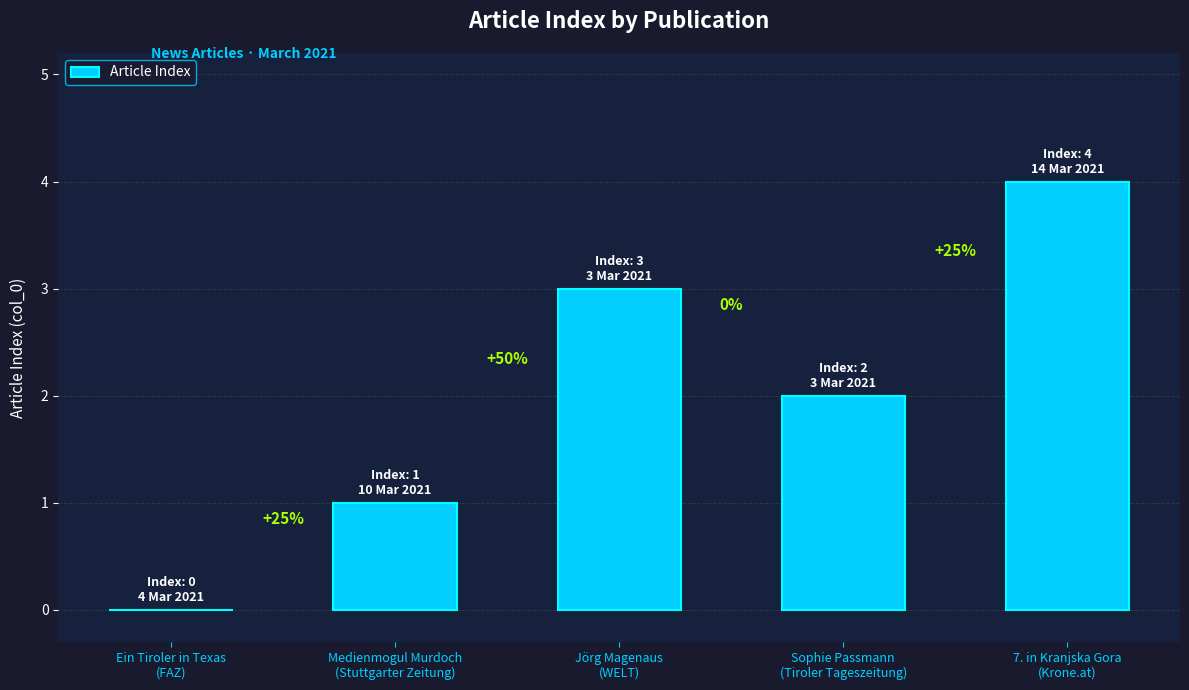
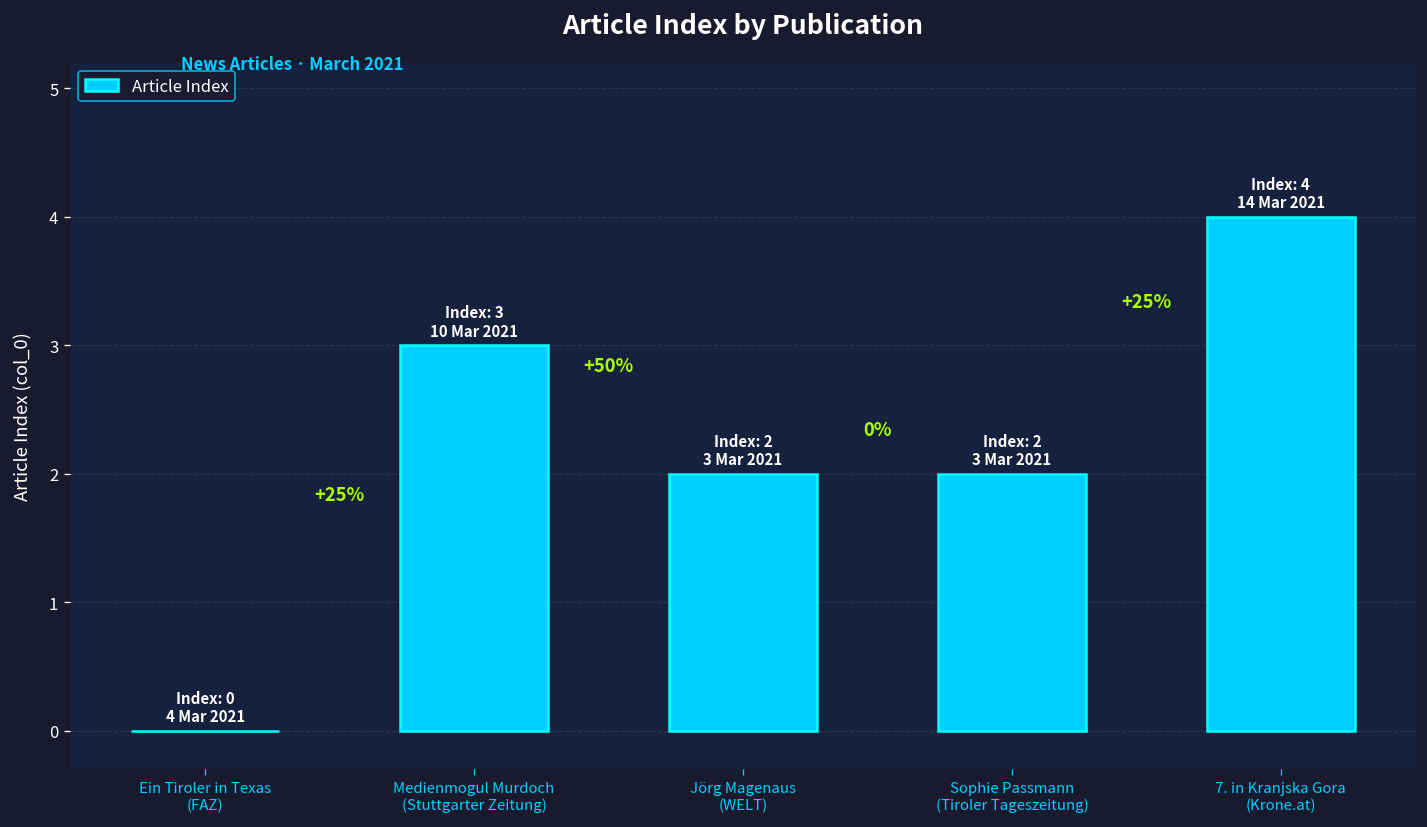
Medienmogul Murdoch (Stuttgarter Zeitung): 1 -> 3
Jörg Magenaus (WELT): 3 -> 2
